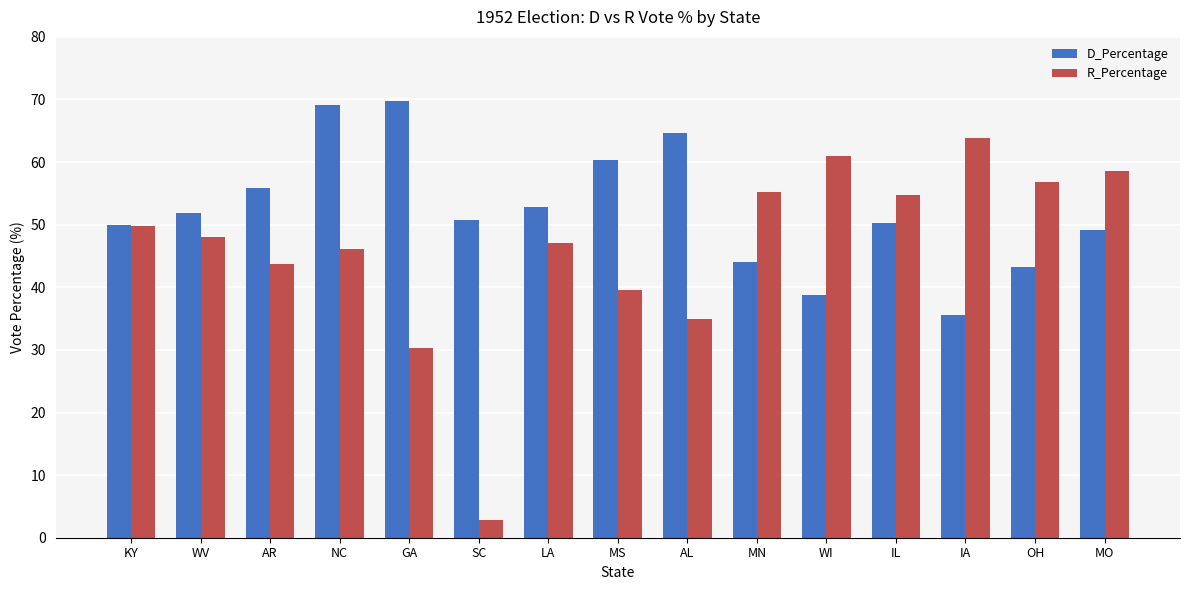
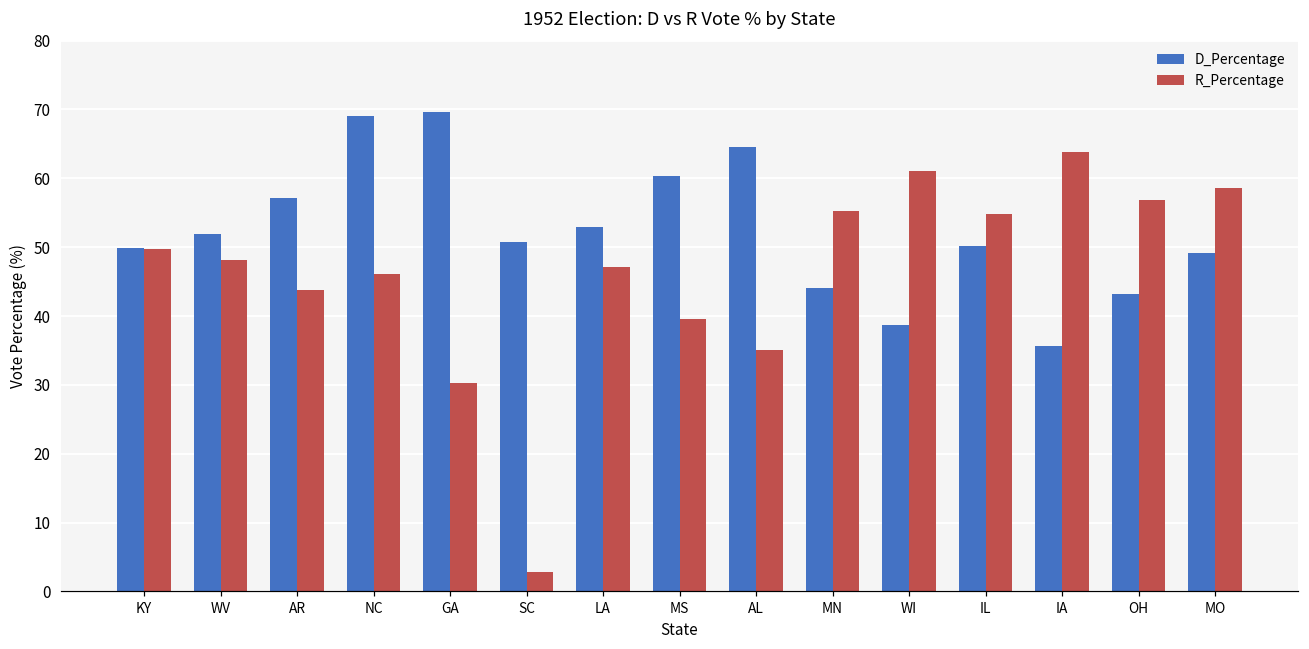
D_Percentage, AR: 56 -> 57
